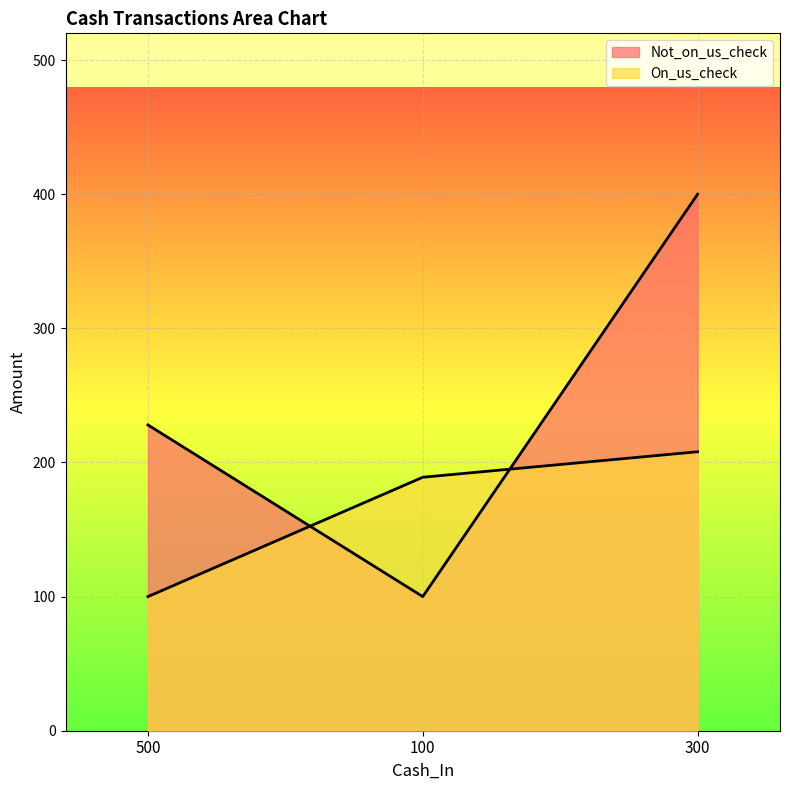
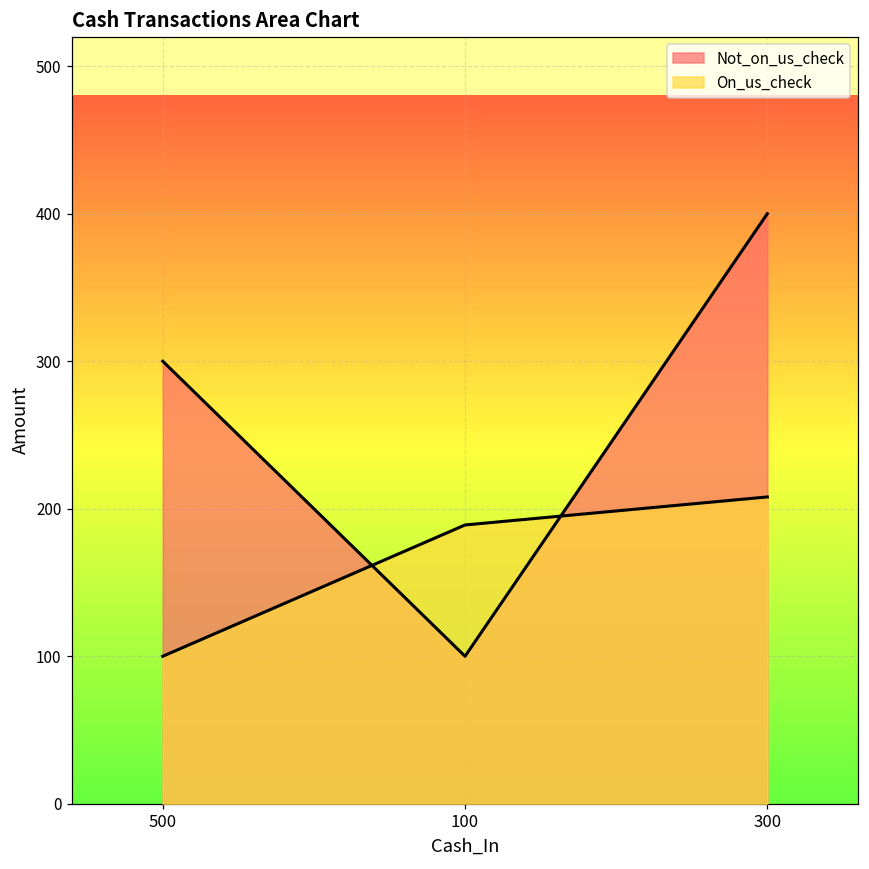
Not_on_us_check, 500: 228 -> 300
